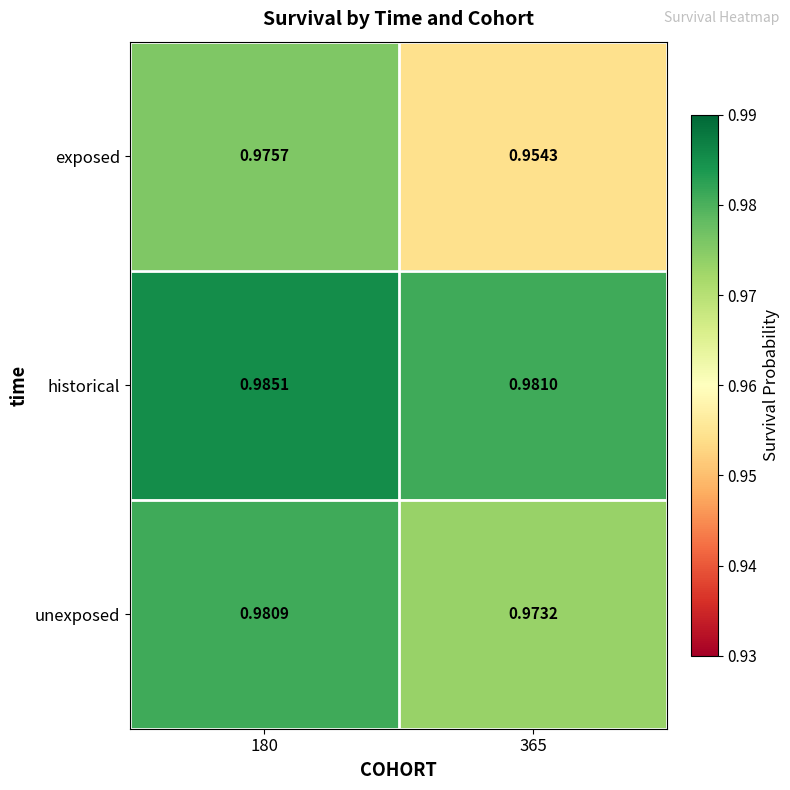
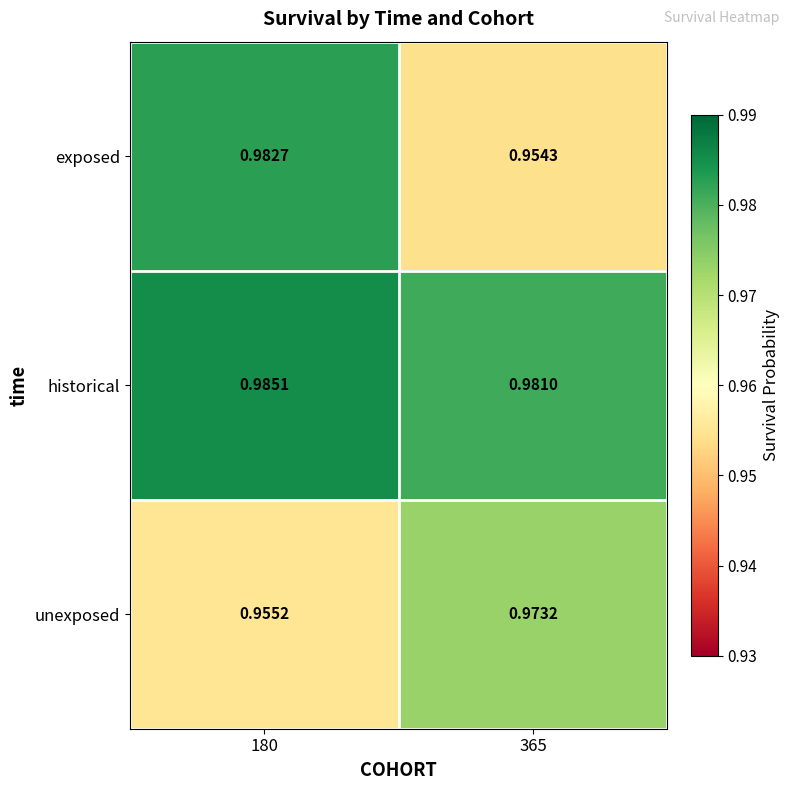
exposed, 180: 0.9757 -> 0.9827
unexposed, 180: 0.9809 -> 0.9552
